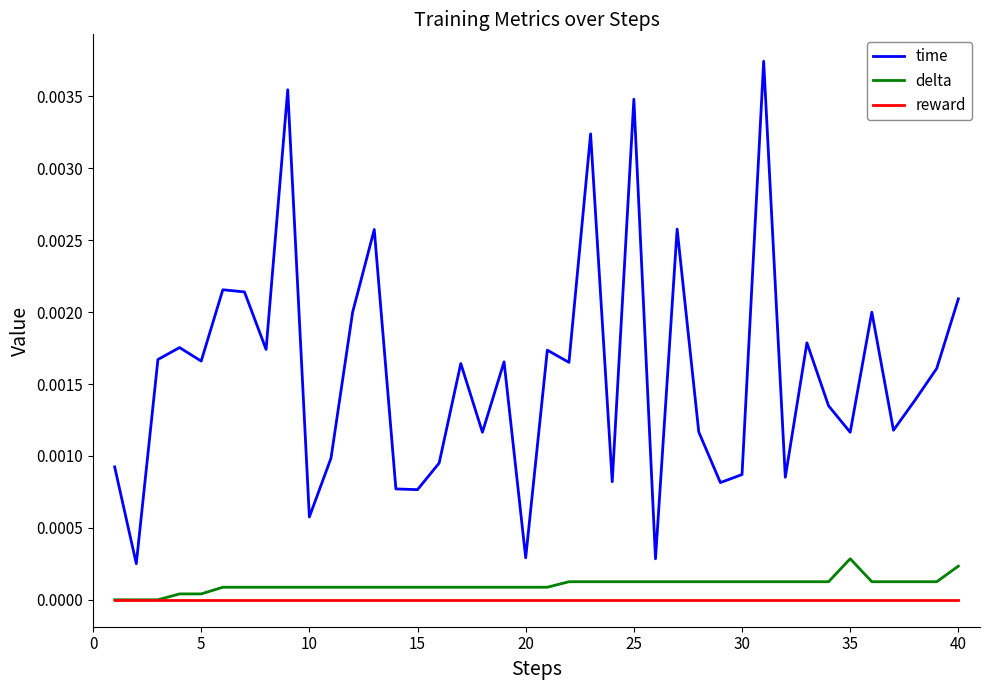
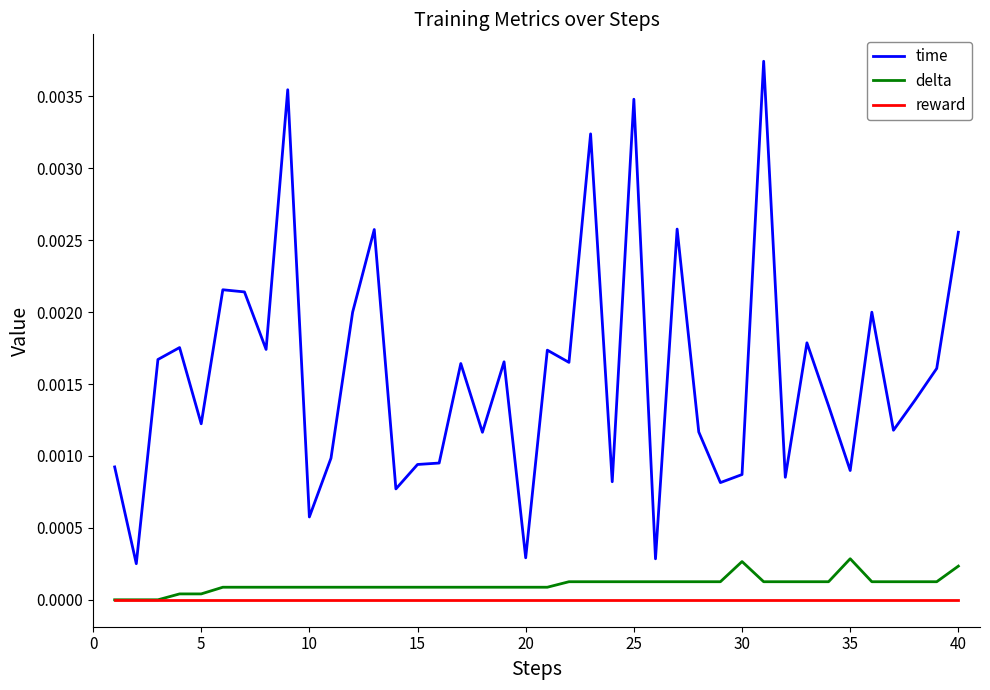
time, 5: 0.00166 -> 0.00122
time, 15: 0.00077 -> 0.00094
delta, 30: 0.00013 -> 0.00027
time, 35: 0.00117 -> 0.00090
time, 40: 0.00209 -> 0.00256
